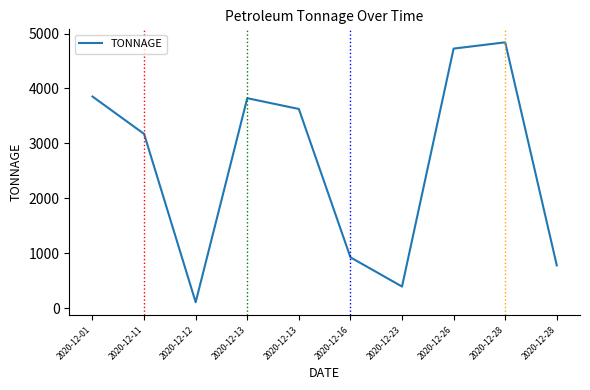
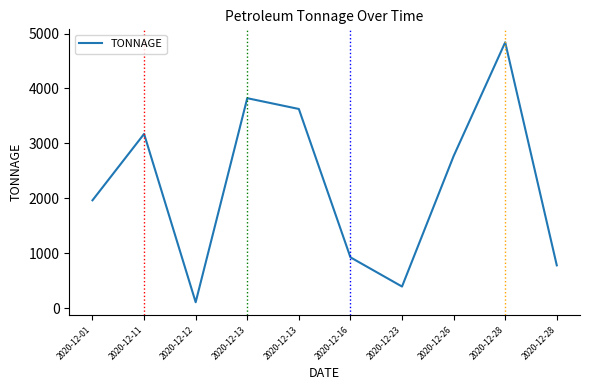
2020-12-01: 3900 -> 2000
2020-12-26: 4700 -> 2800
